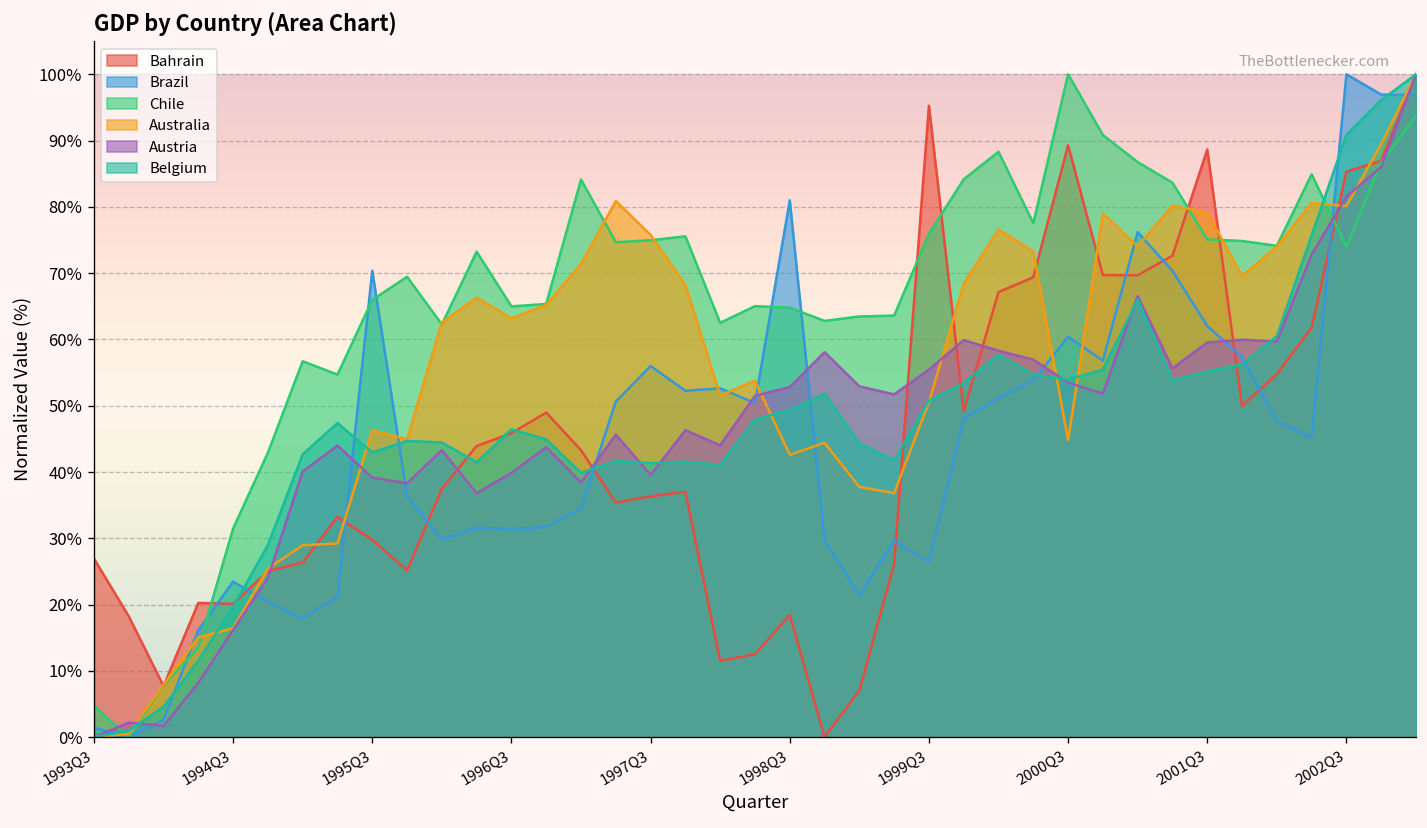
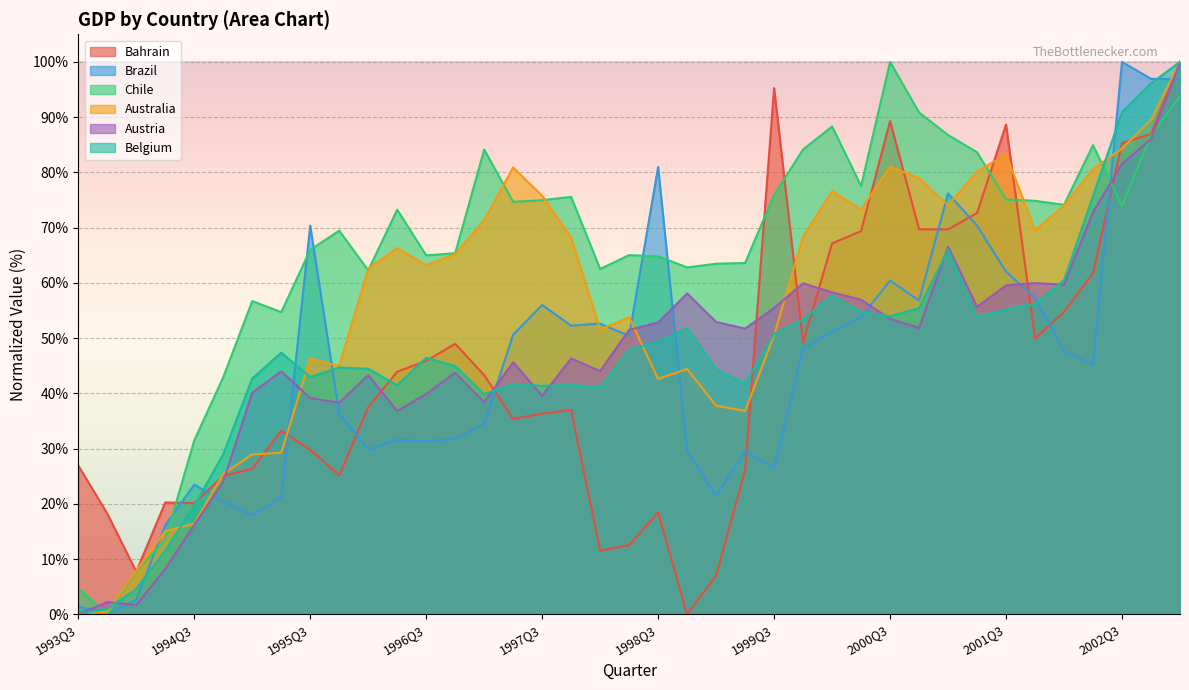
Australia, 2000Q3: 45% -> 81%
Australia, 2001Q3: 79% -> 83%
Australia, 2002Q3: 80% -> 84%
